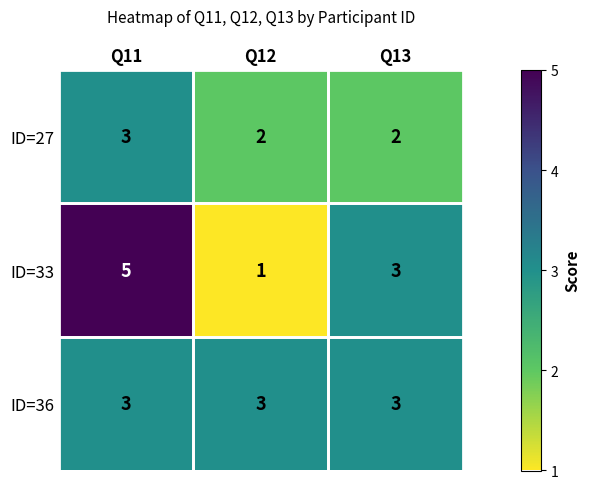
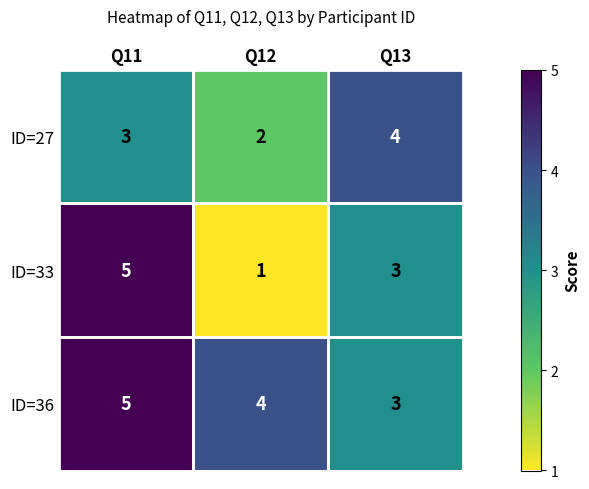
ID=27, Q13: 2 -> 4
ID=36, Q11: 3 -> 5
ID=36, Q12: 3 -> 4
